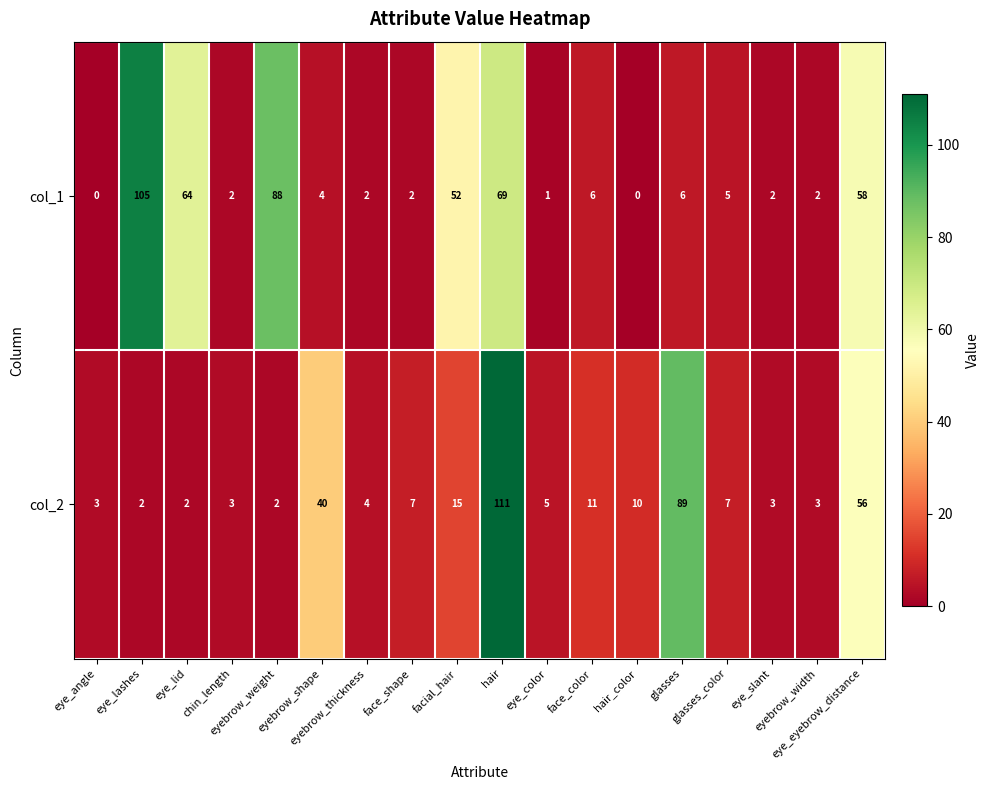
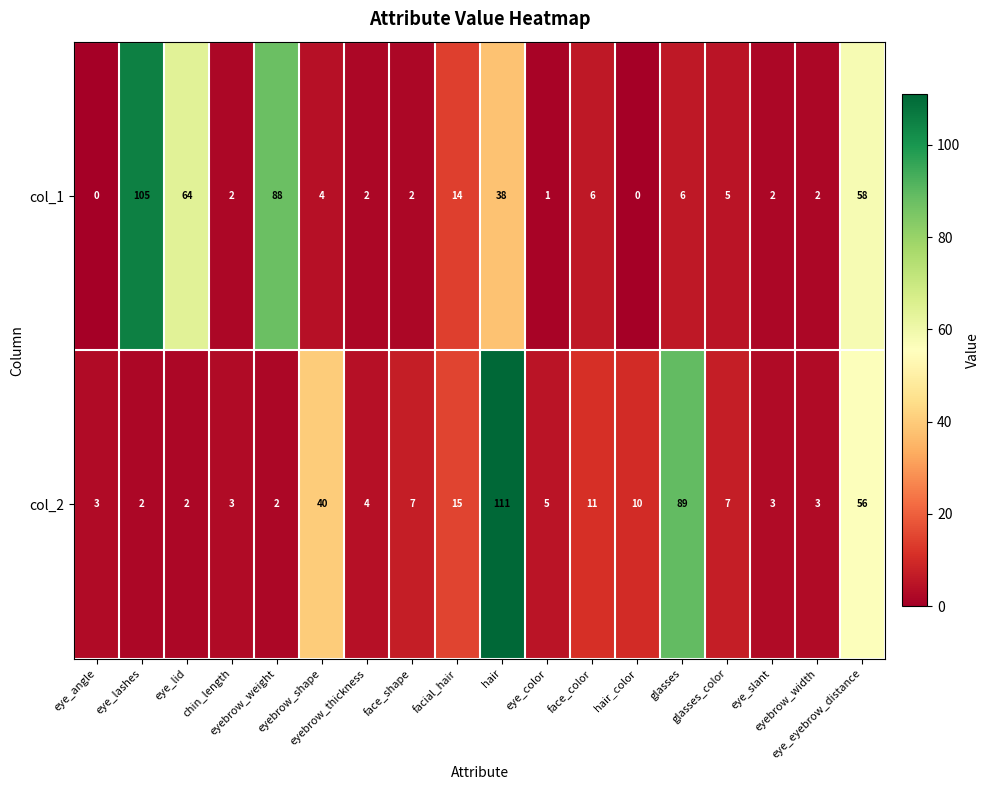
col_1, facial_hair: 52 -> 14
col_1, hair: 69 -> 38
